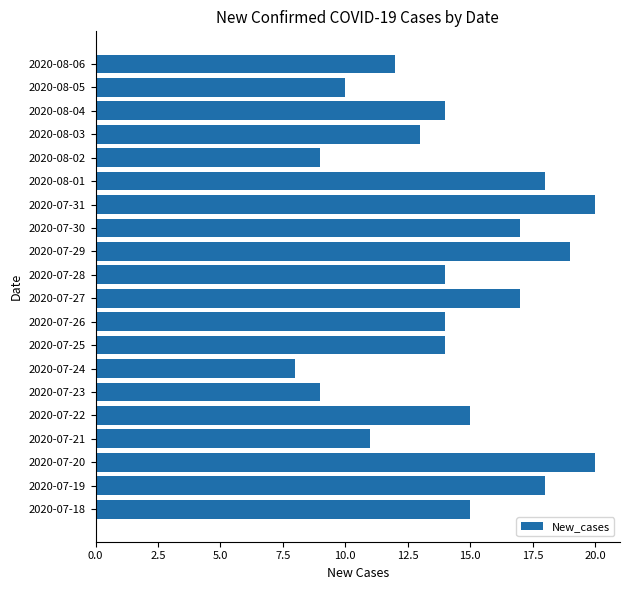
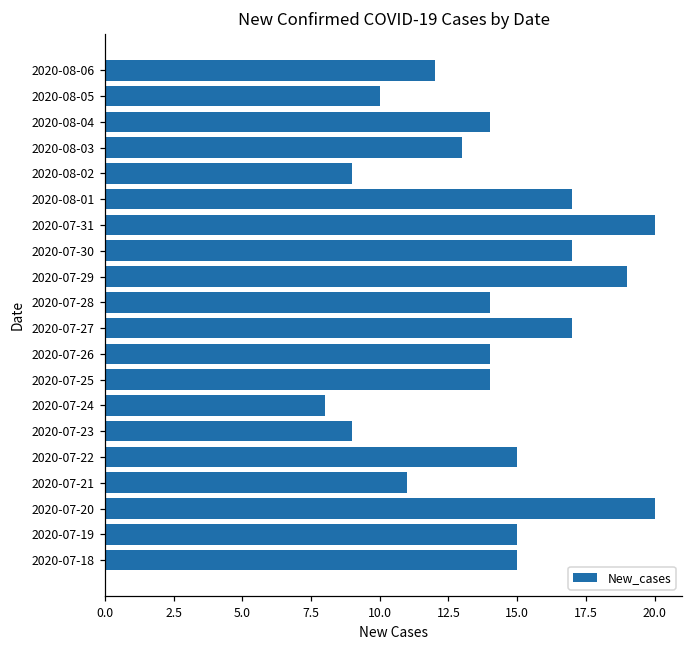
2020-08-01: 18 -> 17
2020-07-19: 18 -> 15
